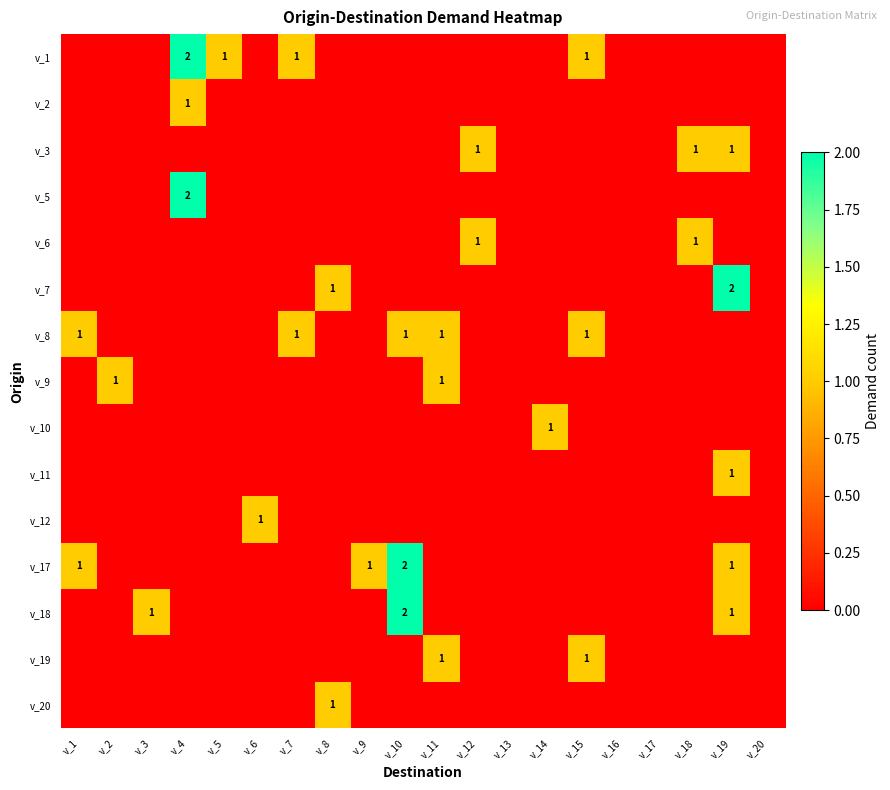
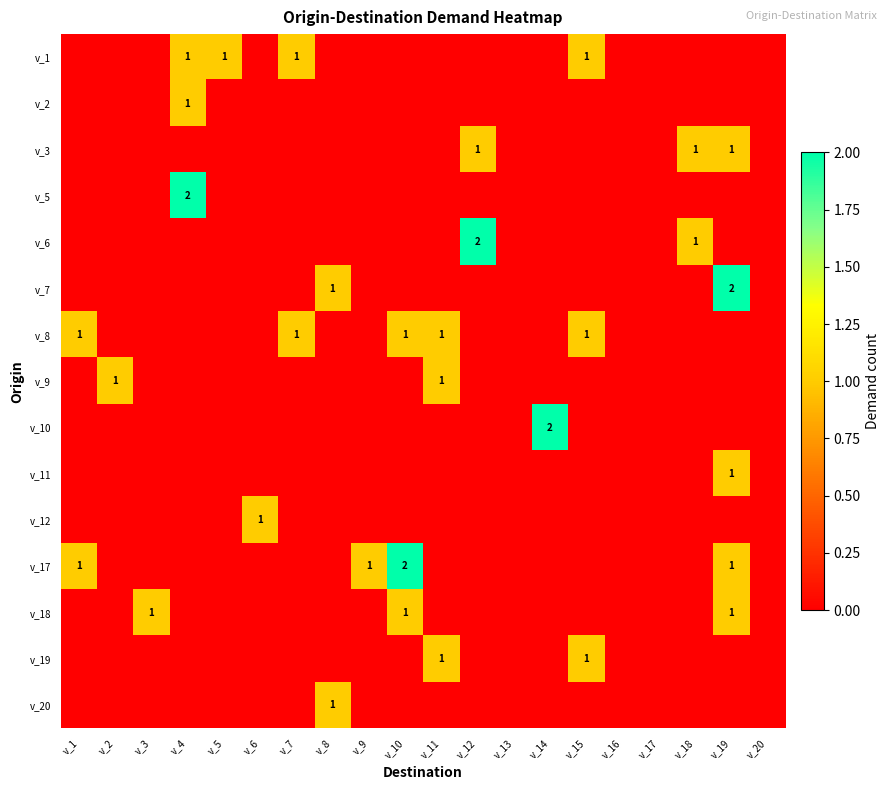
v_1, v_4: 2 -> 1
v_6, v_12: 1 -> 2
v_10, v_14: 1 -> 2
v_18, v_10: 2 -> 1
